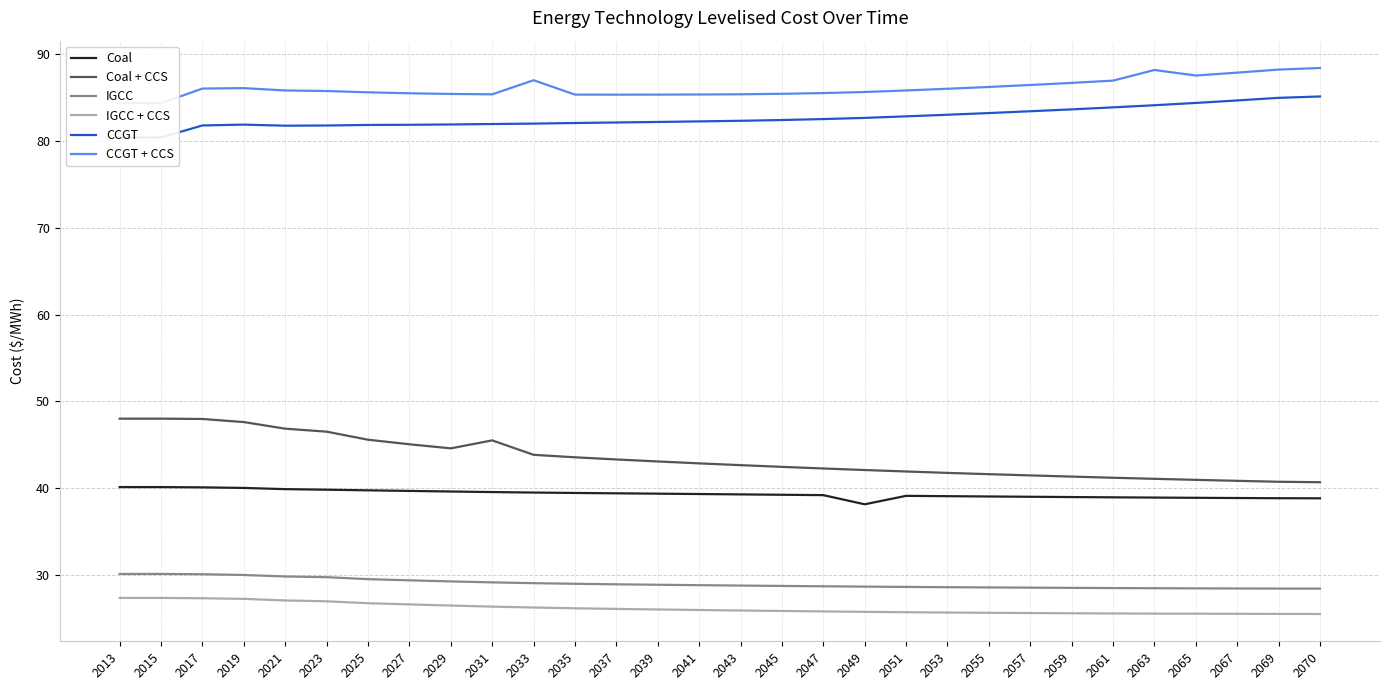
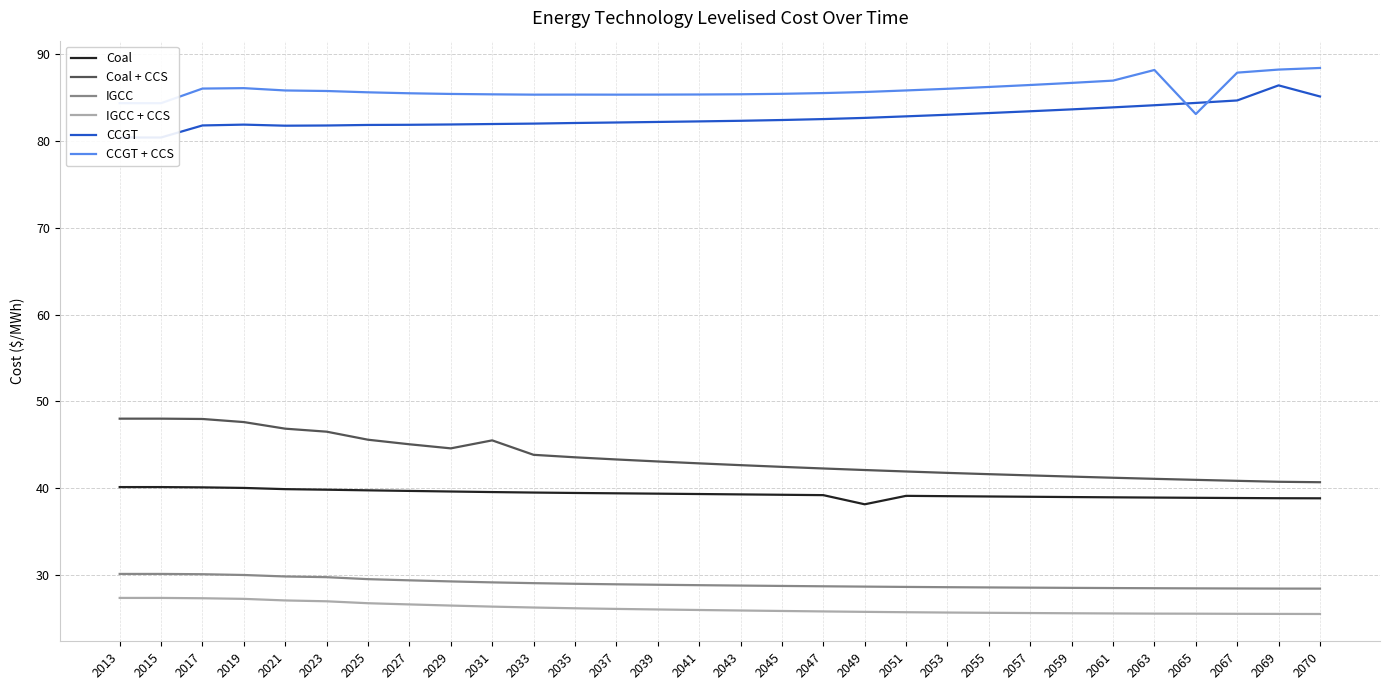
CCGT + CCS, 2033: 87 -> 85
CCGT + CCS, 2065: 88 -> 83
CCGT, 2069: 85 -> 86
